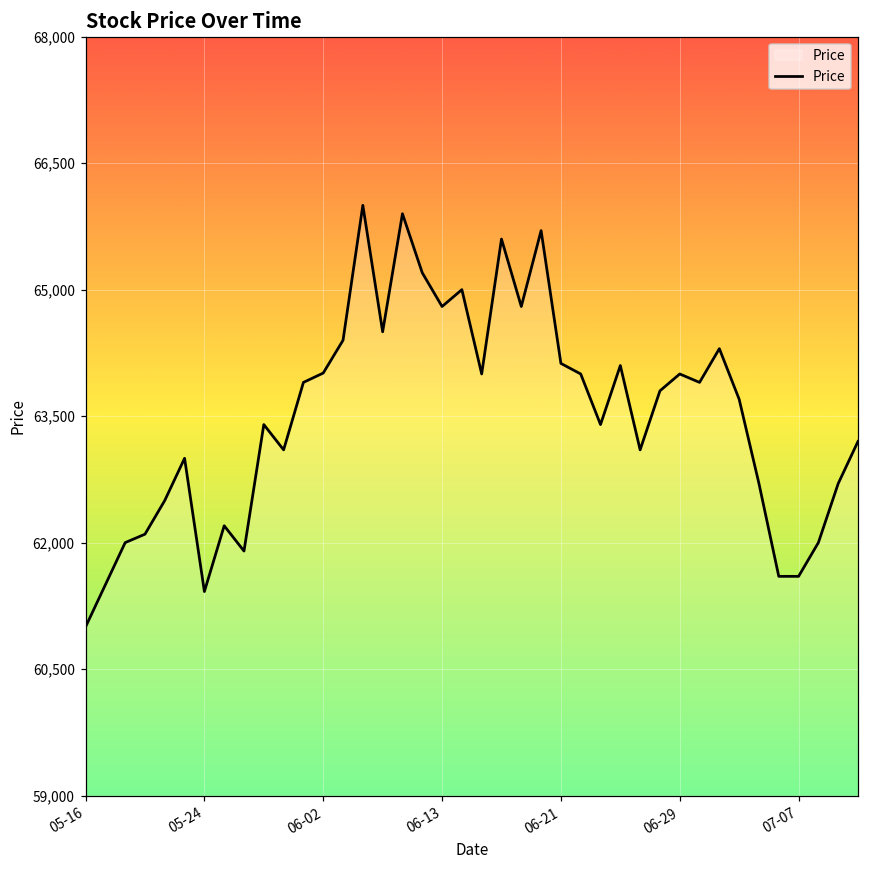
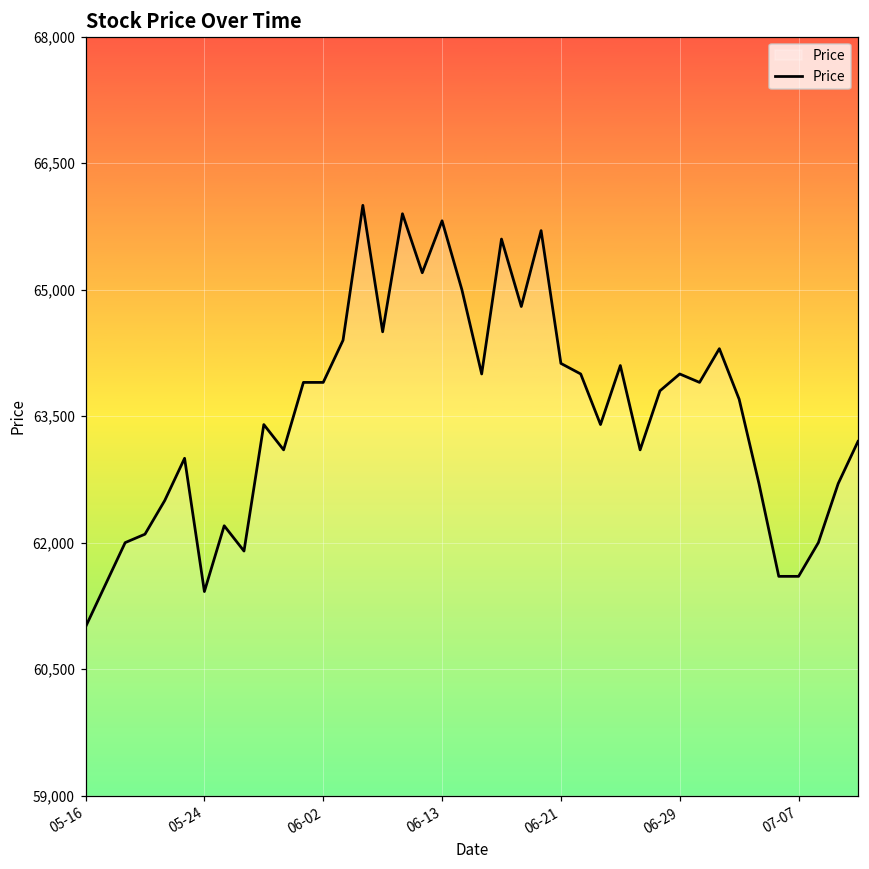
06-02: 64,000 -> 63,900
06-13: 64,800 -> 65,800
